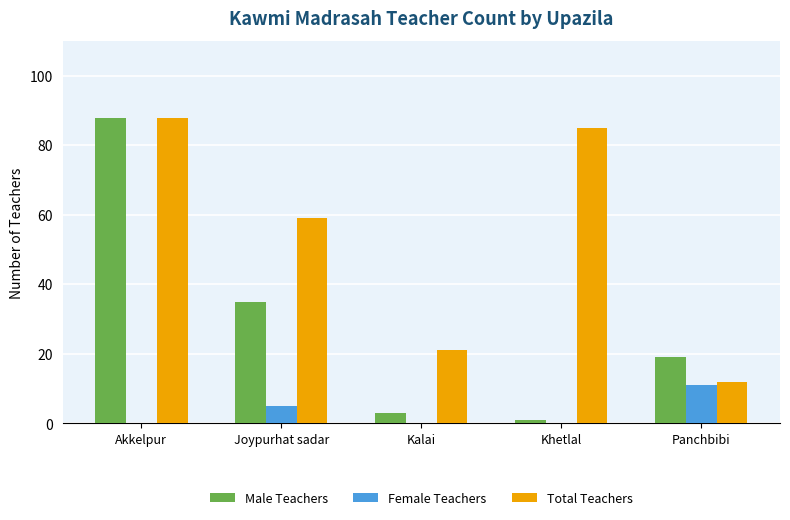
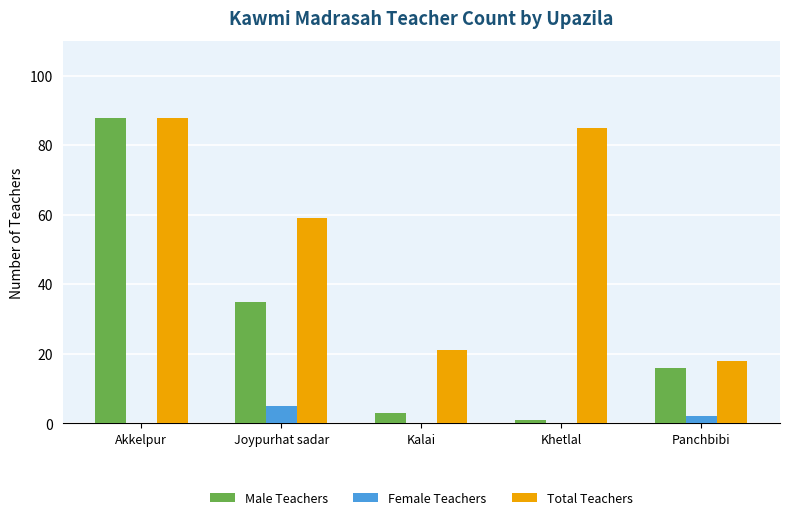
Male Teachers, Panchbibi: 19 -> 16
Female Teachers, Panchbibi: 11 -> 2
Total Teachers, Panchbibi: 12 -> 18
